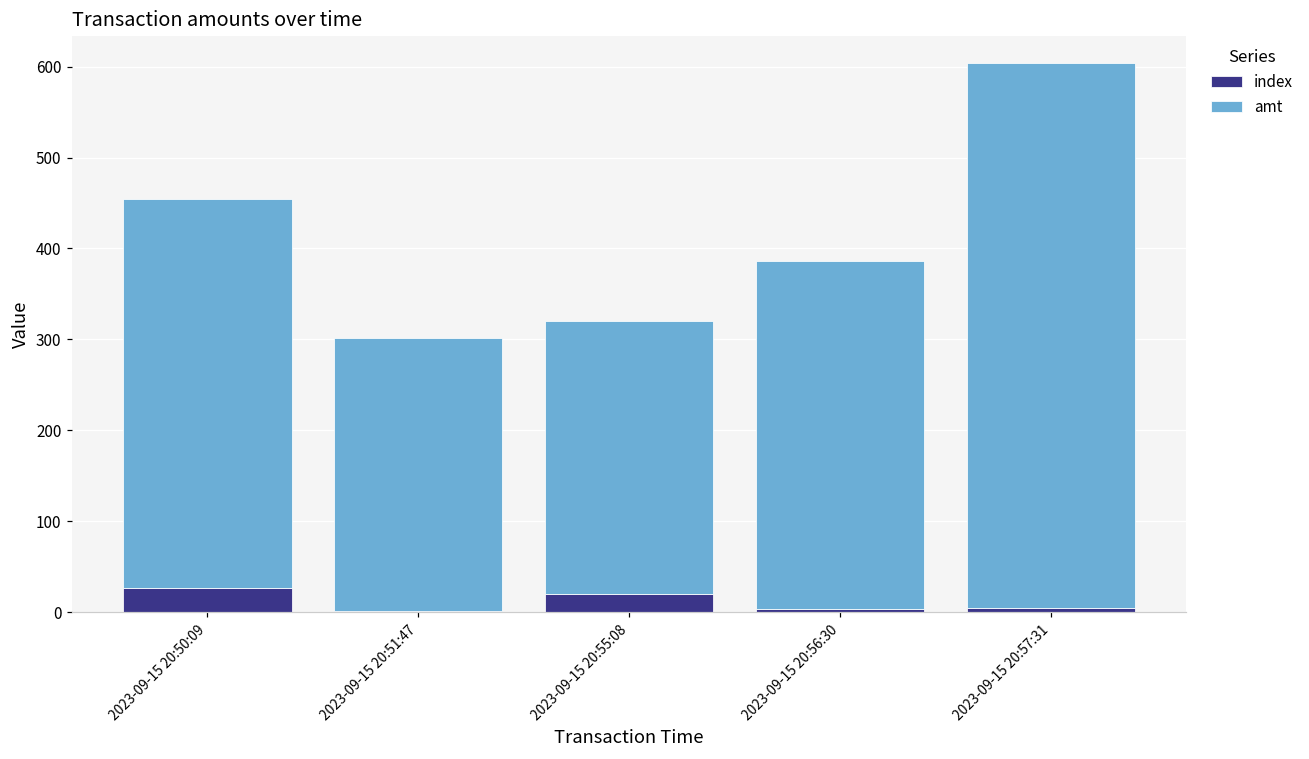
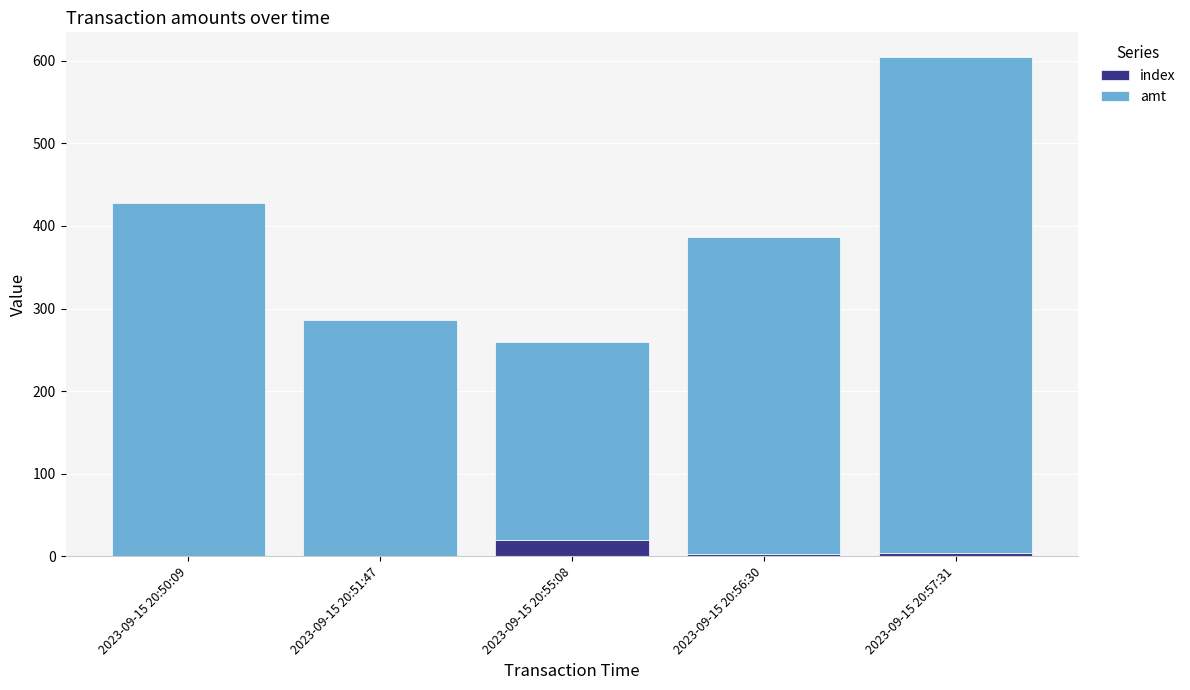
index, 2023-09-15 20:50:09: 30 -> 0
amt, 2023-09-15 20:51:47: 300 -> 290
amt, 2023-09-15 20:55:08: 300 -> 240
